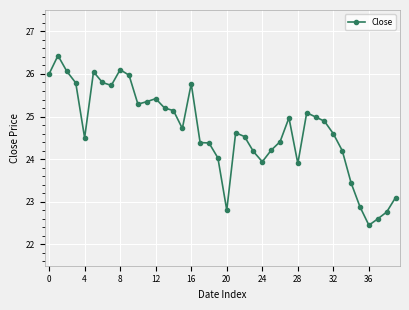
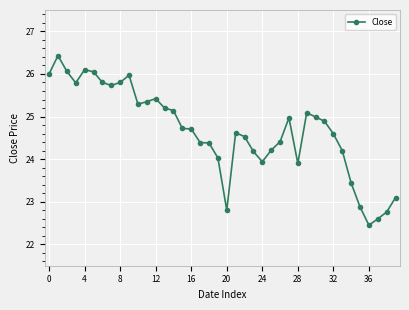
4: 24.5 -> 26.1
8: 26.1 -> 25.8
16: 25.8 -> 24.7
